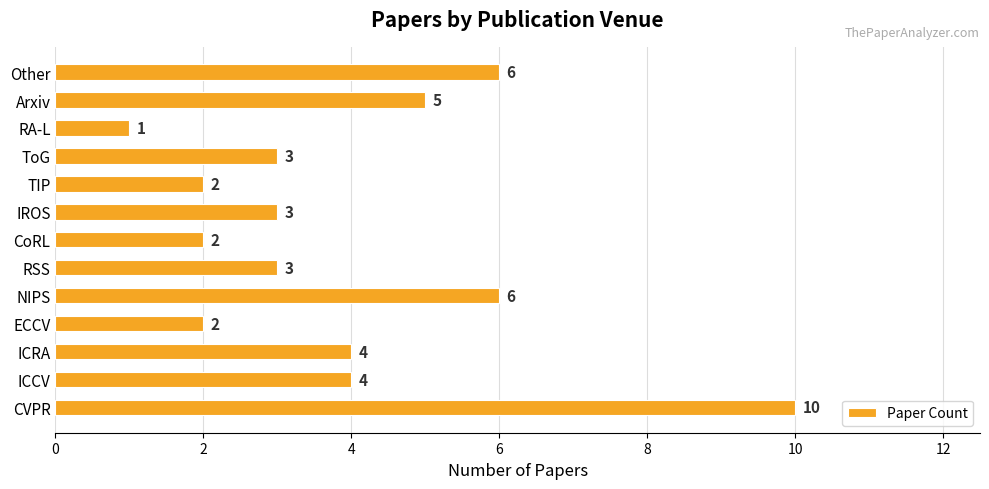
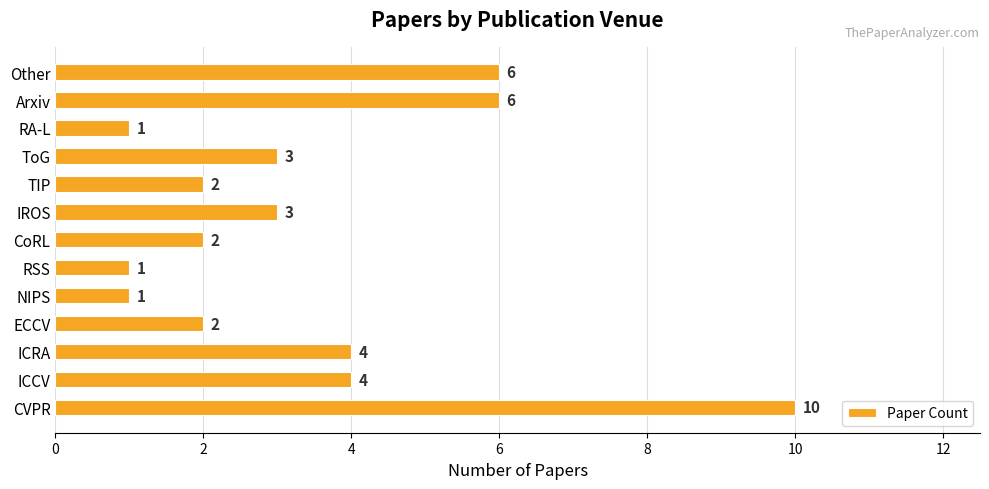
Arxiv: 5 -> 6
RSS: 3 -> 1
NIPS: 6 -> 1
